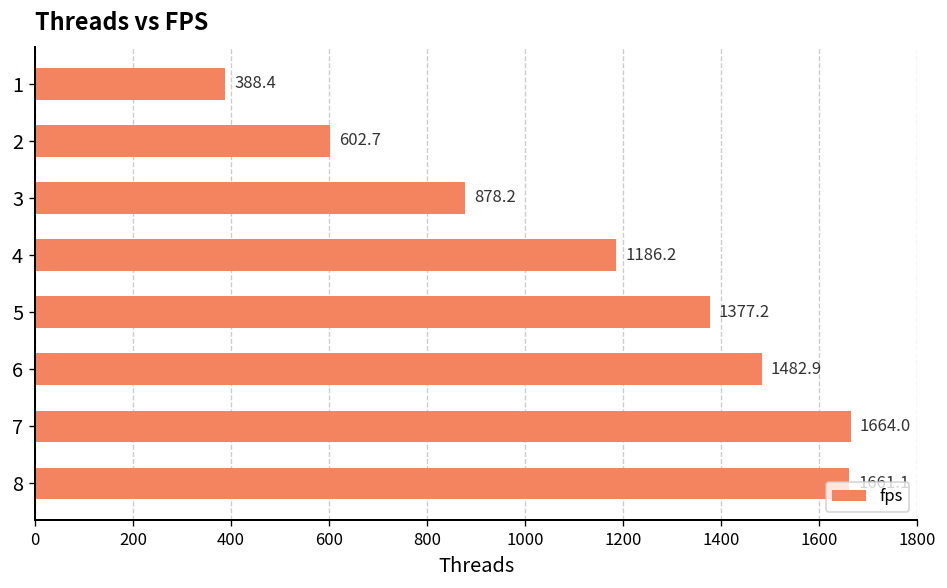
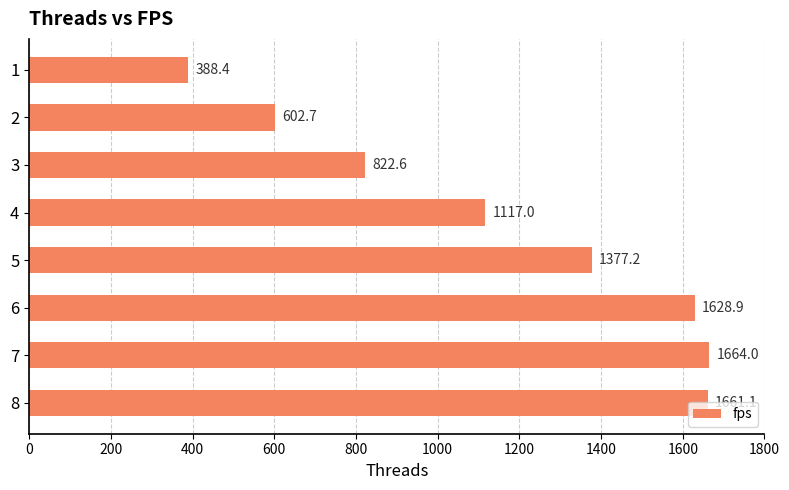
3: 878.2 -> 822.6
4: 1186.2 -> 1117.0
6: 1482.9 -> 1628.9
